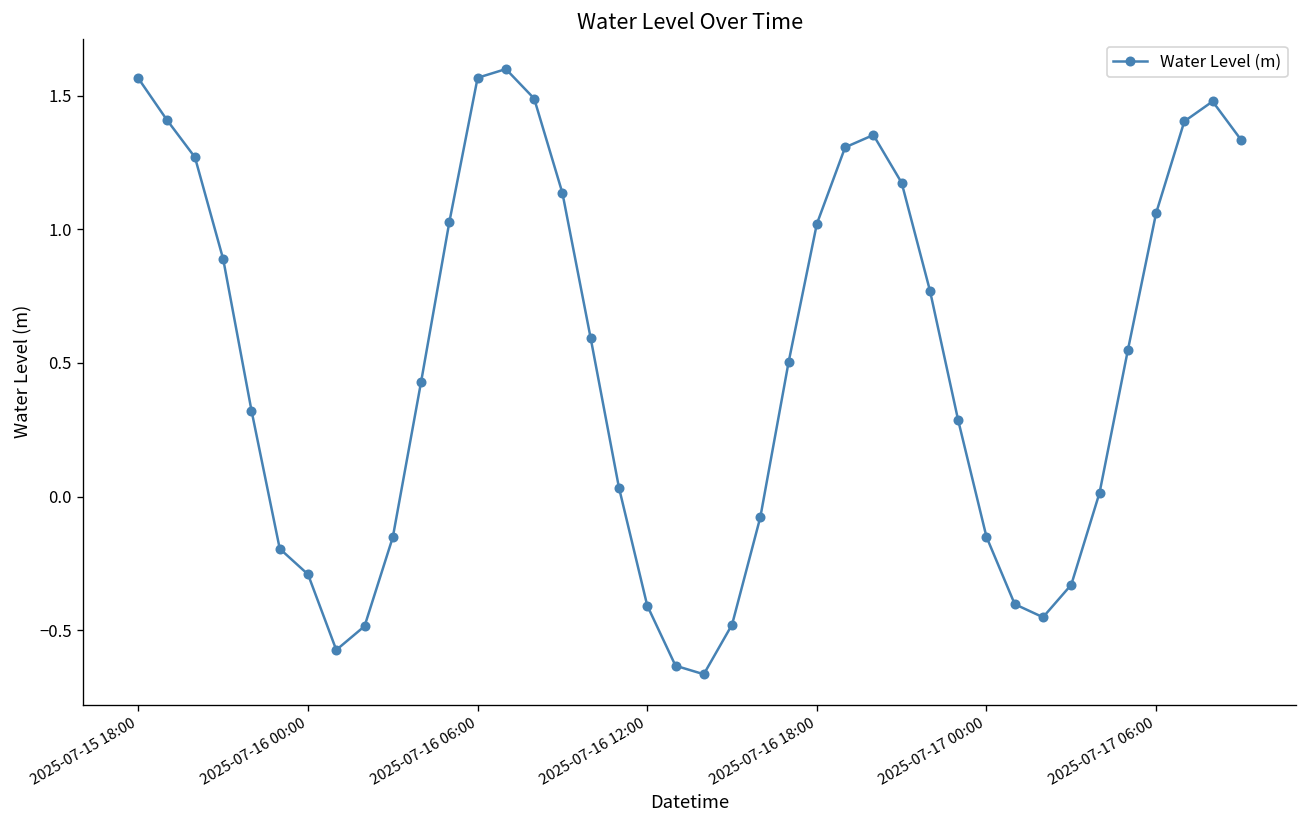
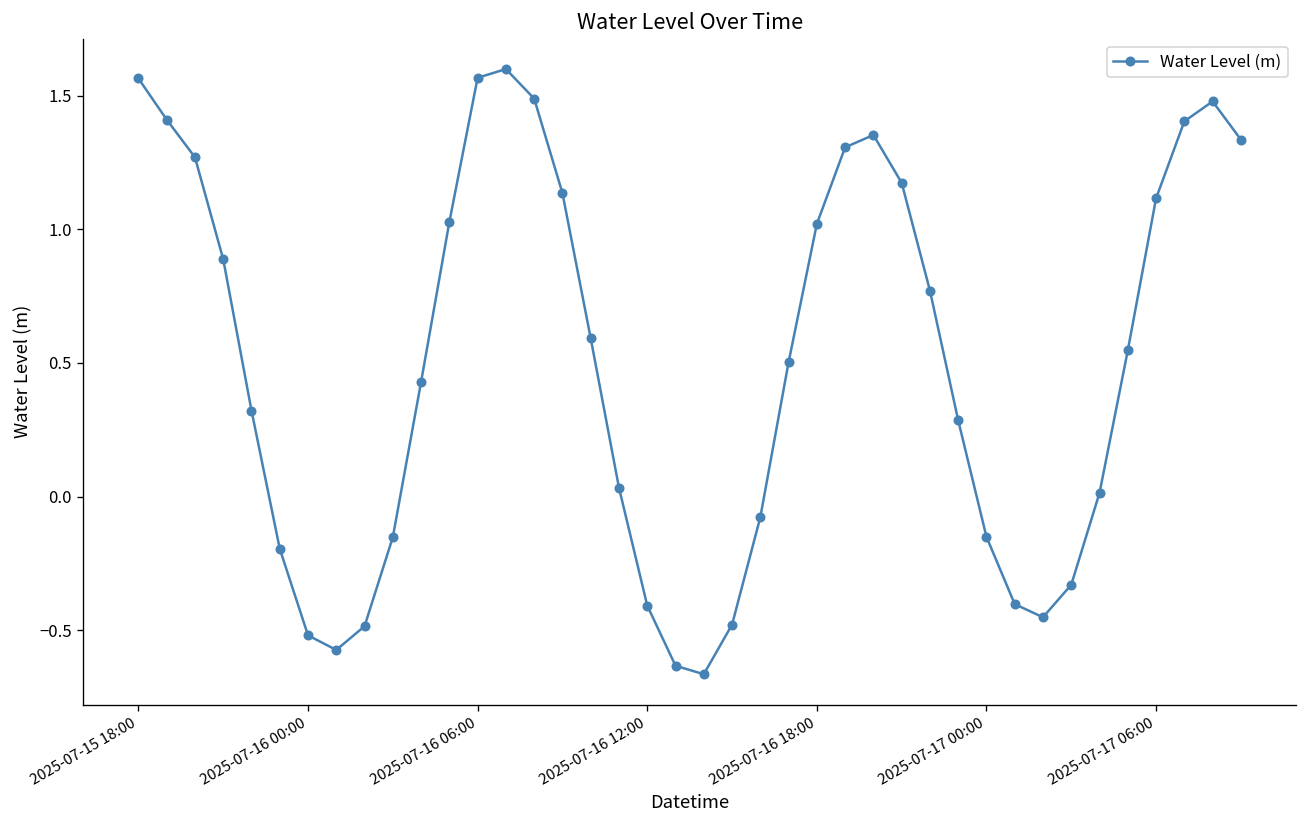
2025-07-16 00:00: -0.29 -> -0.52
2025-07-17 06:00: 1.06 -> 1.12
